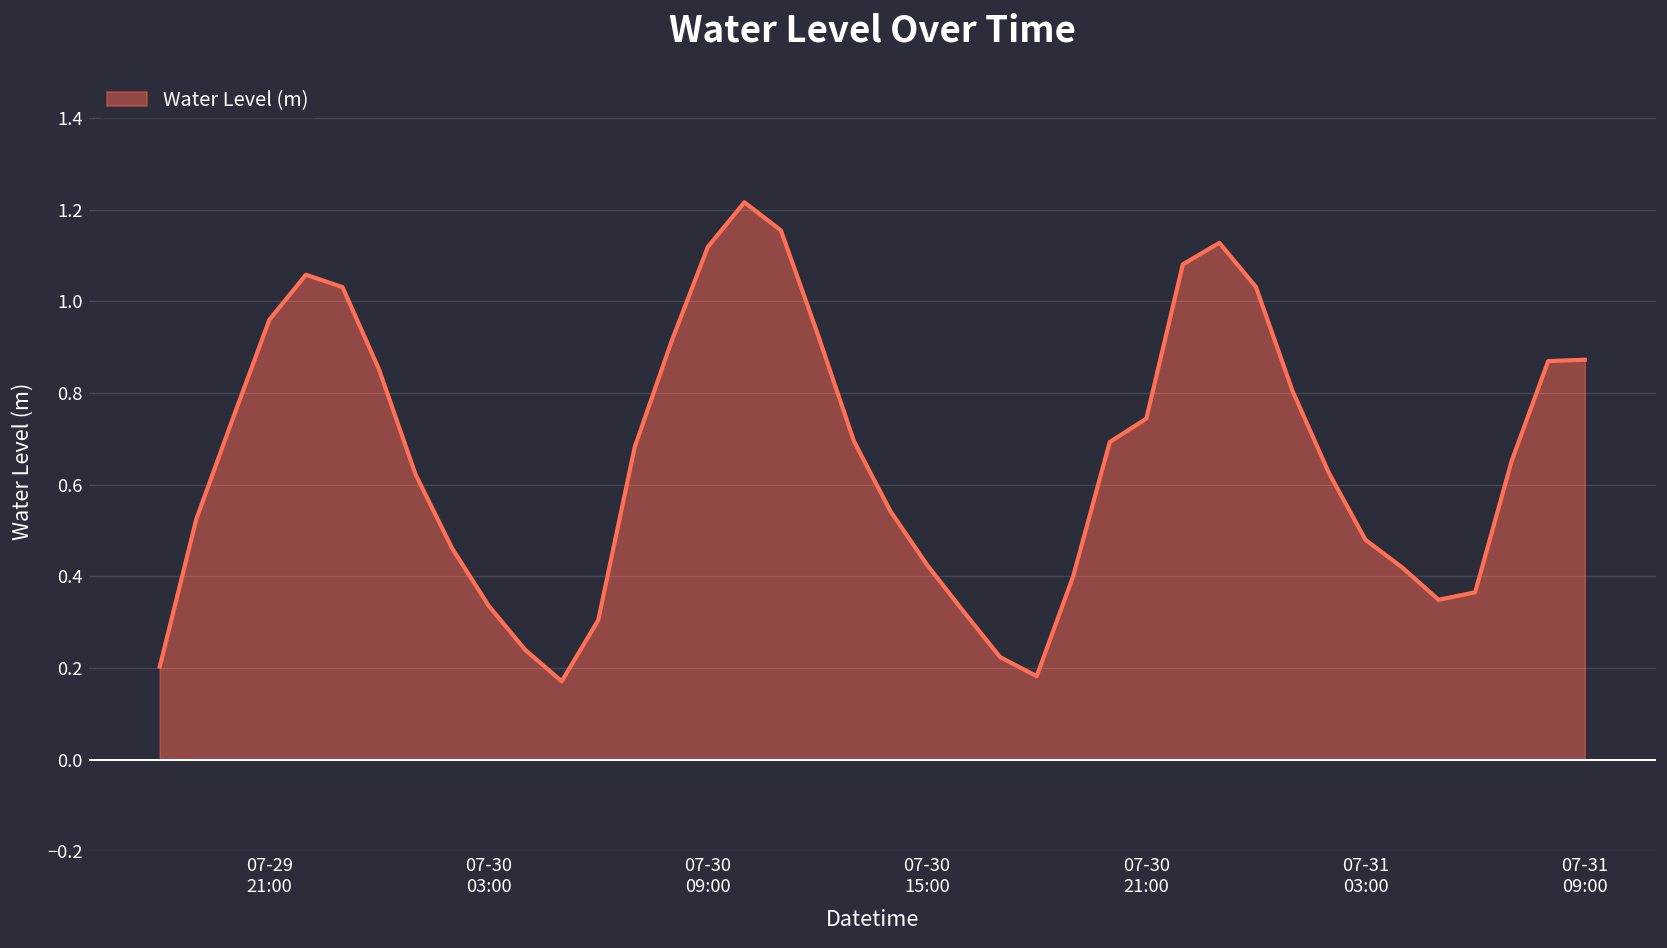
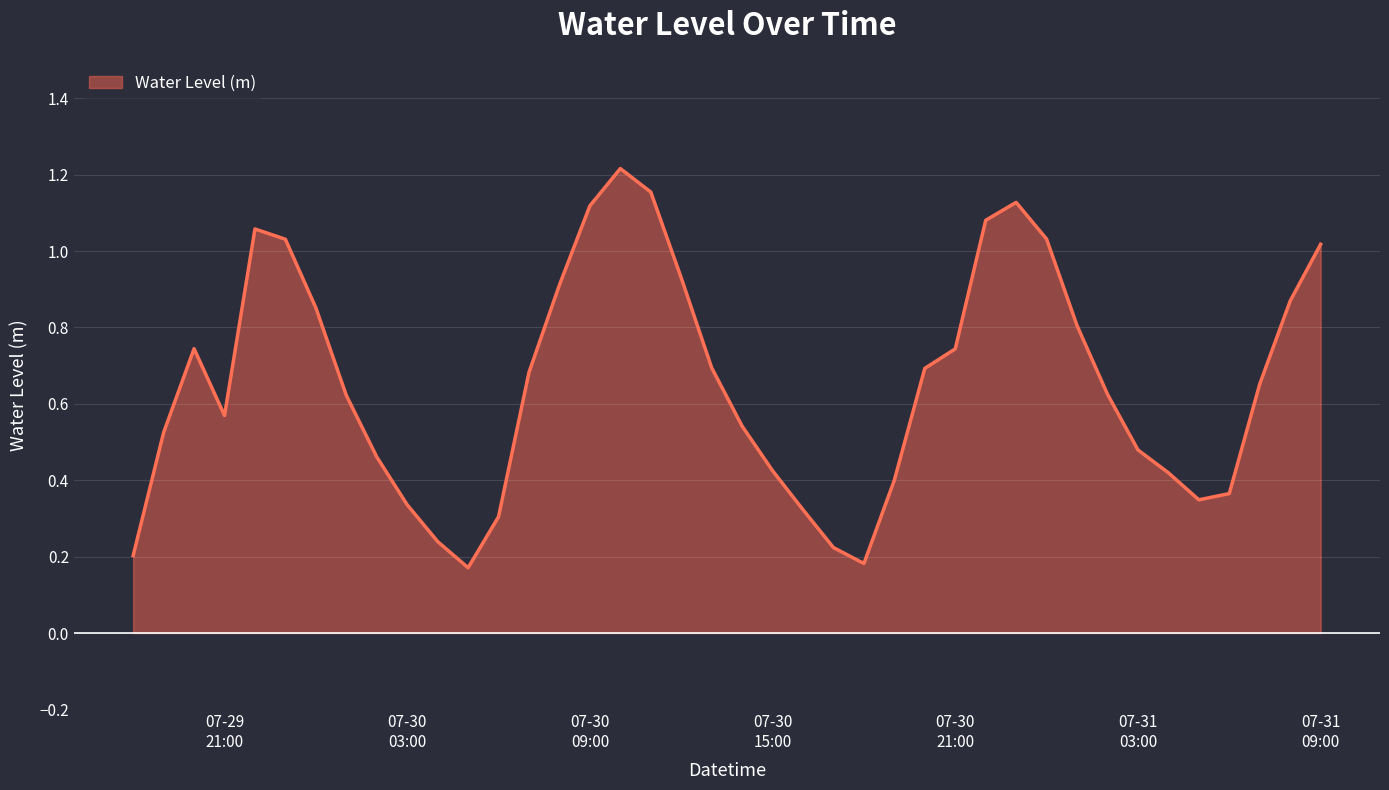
07-29 21:00: 0.96 -> 0.57
07-31 09:00: 0.87 -> 1.02
